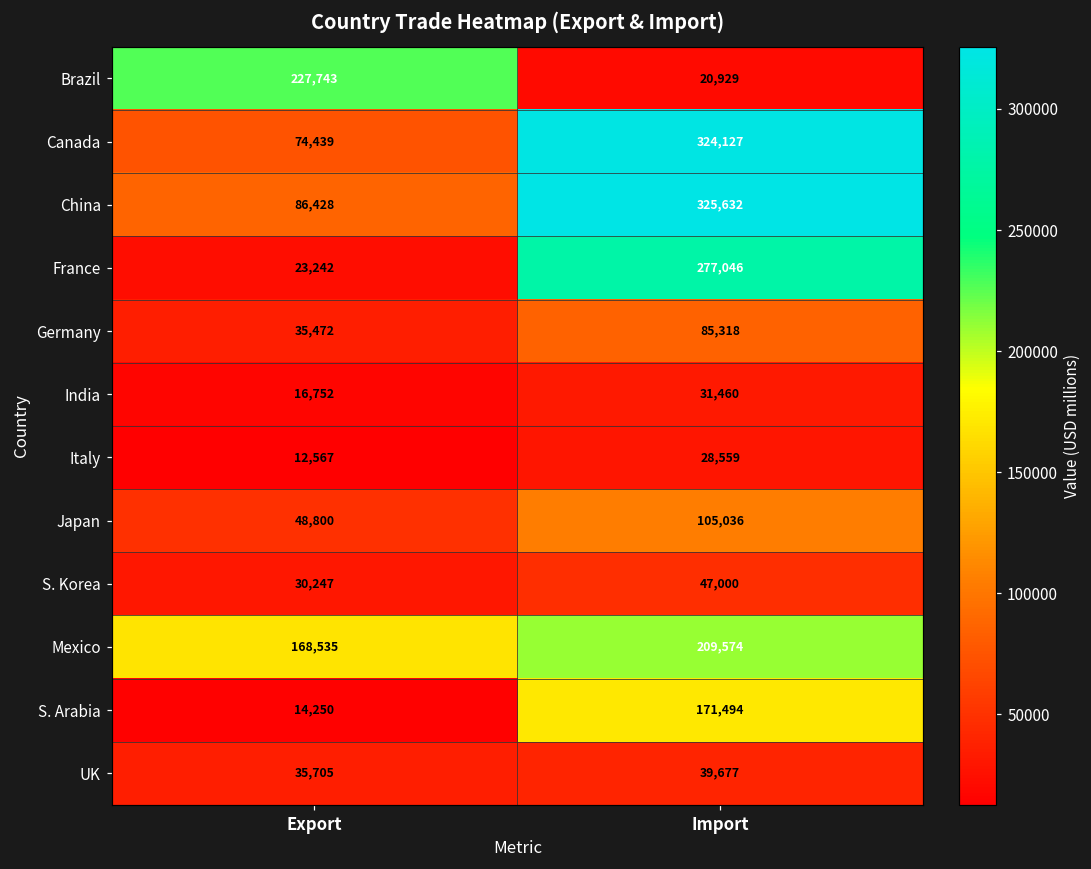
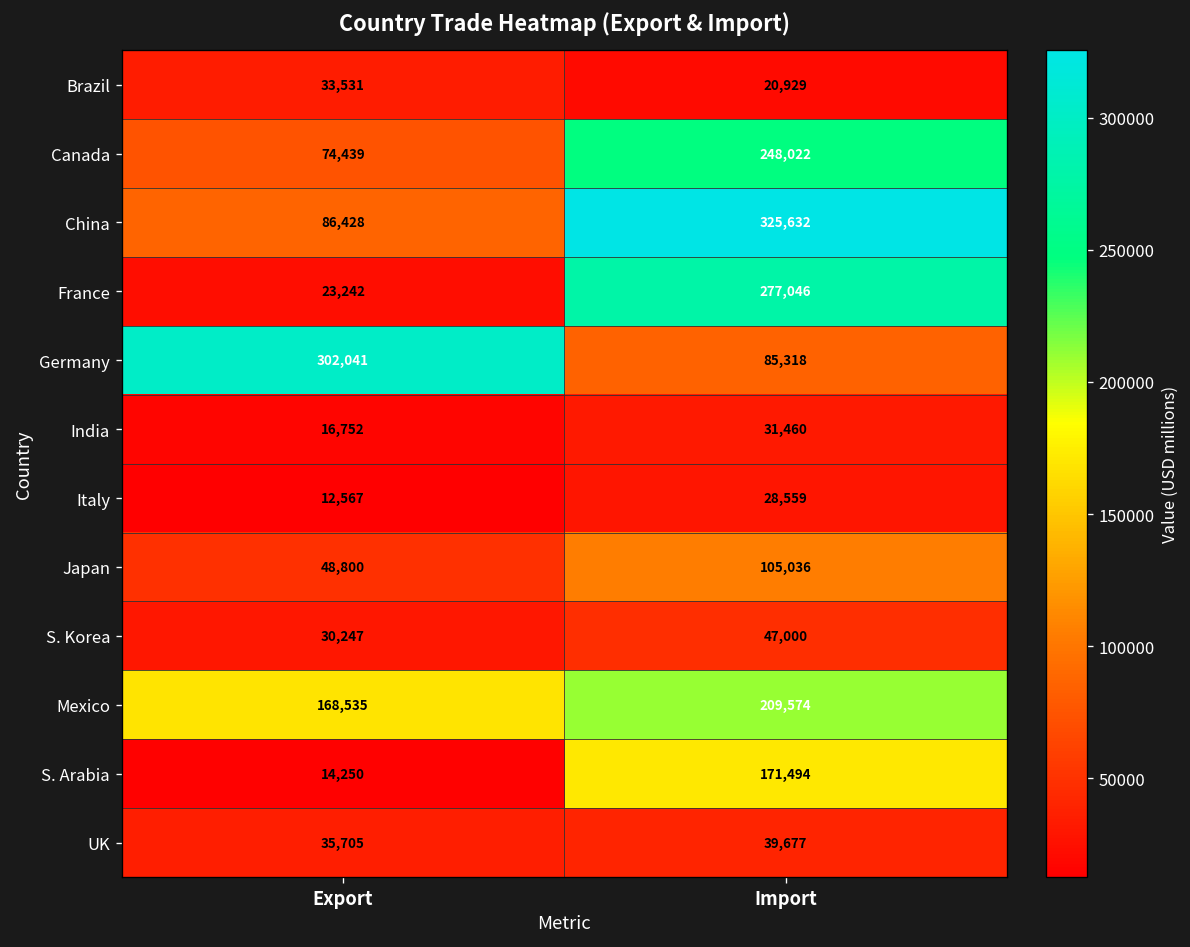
Brazil, Export: 227,743 -> 33,531
Canada, Import: 324,127 -> 248,022
Germany, Export: 35,472 -> 302,041
